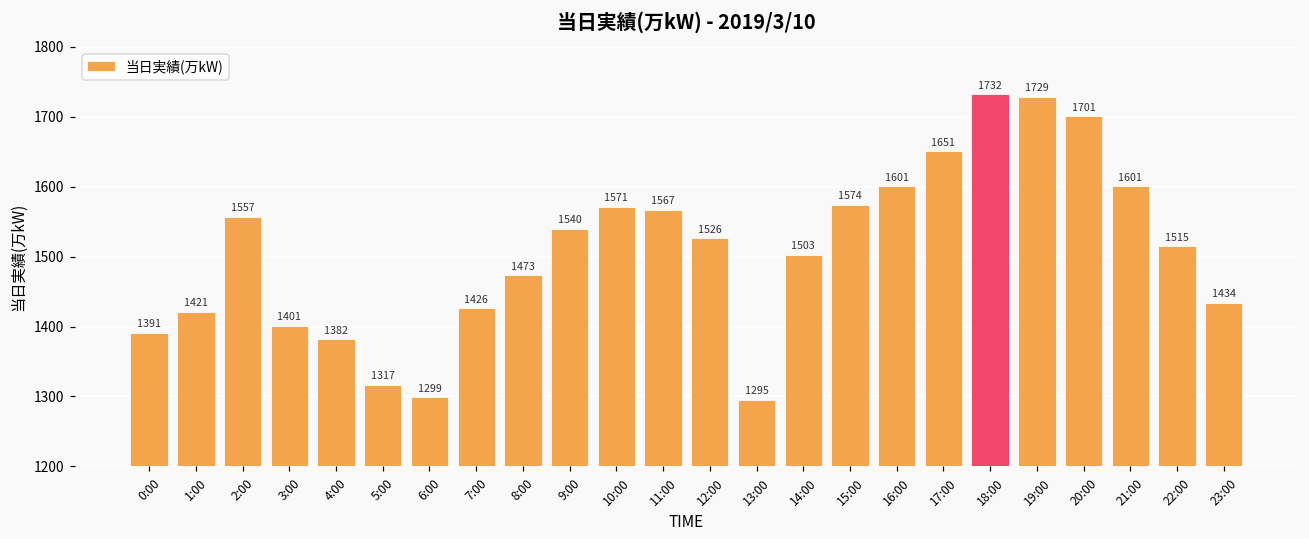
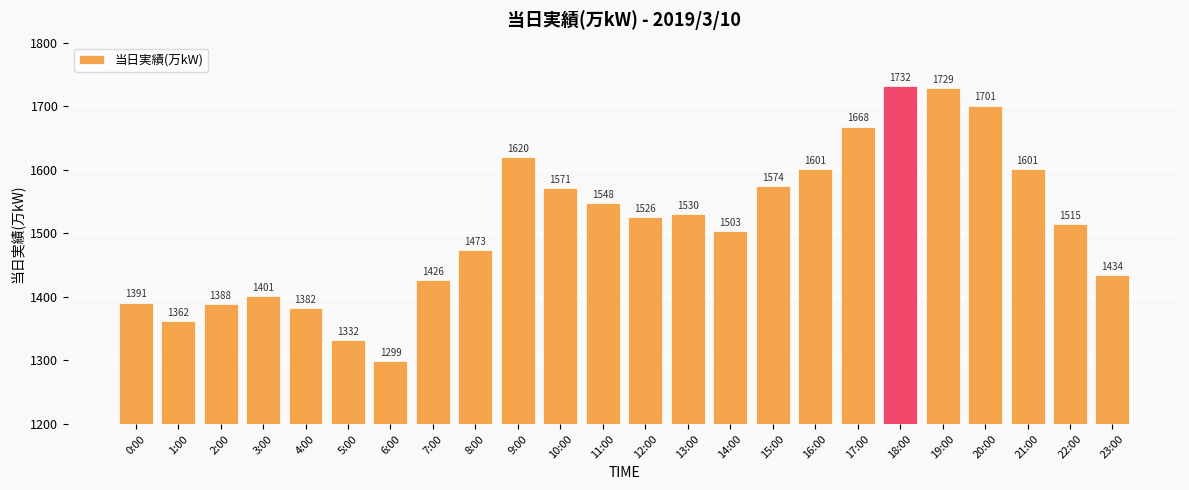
1:00: 1421 -> 1362
2:00: 1557 -> 1388
5:00: 1317 -> 1332
9:00: 1540 -> 1620
11:00: 1567 -> 1548
13:00: 1295 -> 1530
17:00: 1651 -> 1668
